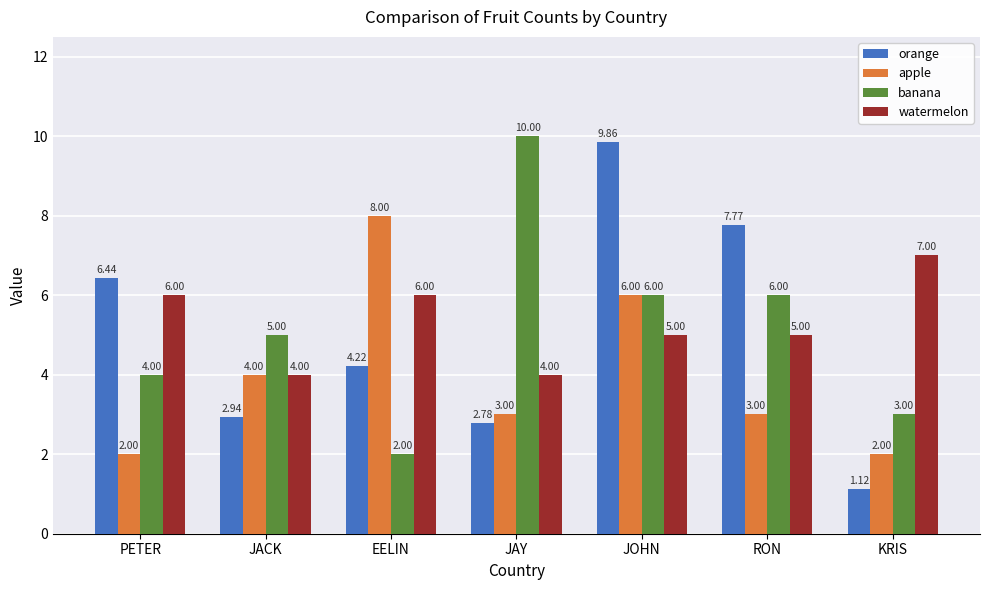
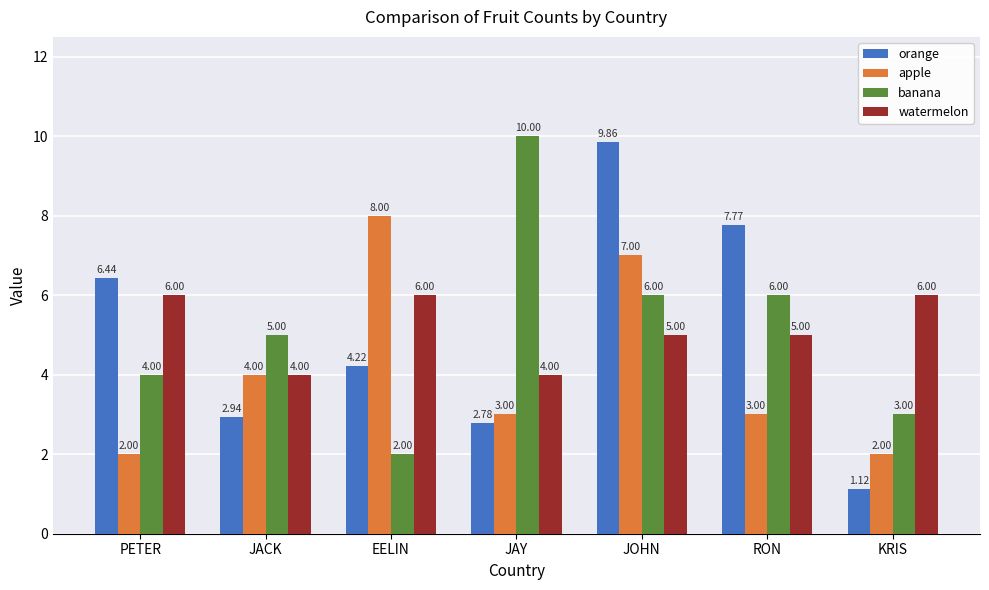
apple, JOHN: 6.00 -> 7.00
watermelon, KRIS: 7.00 -> 6.00
